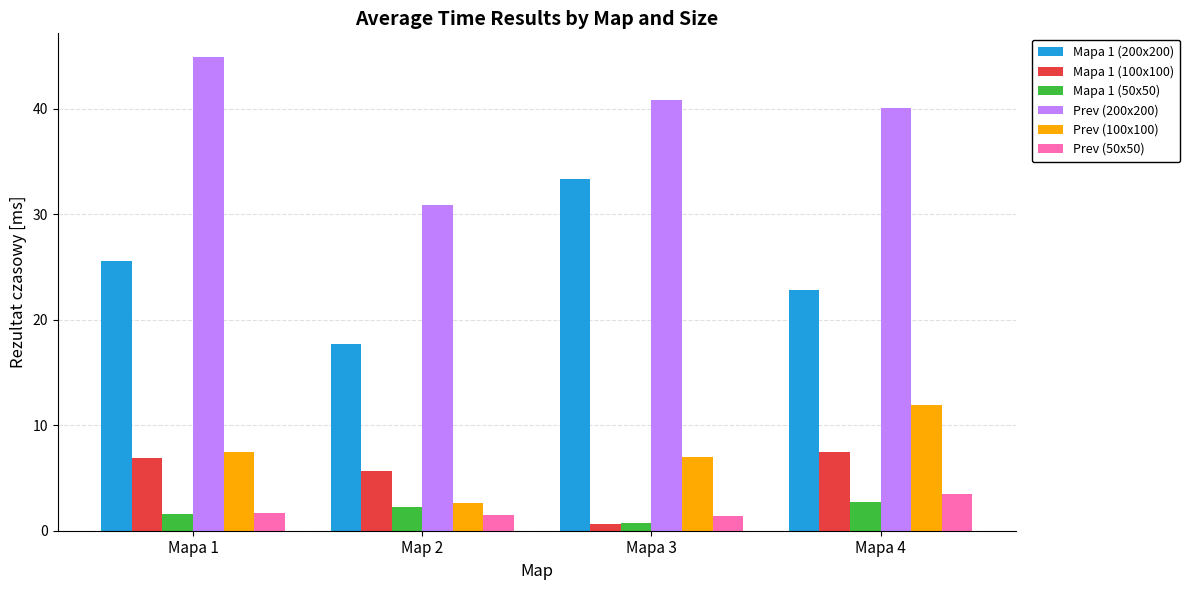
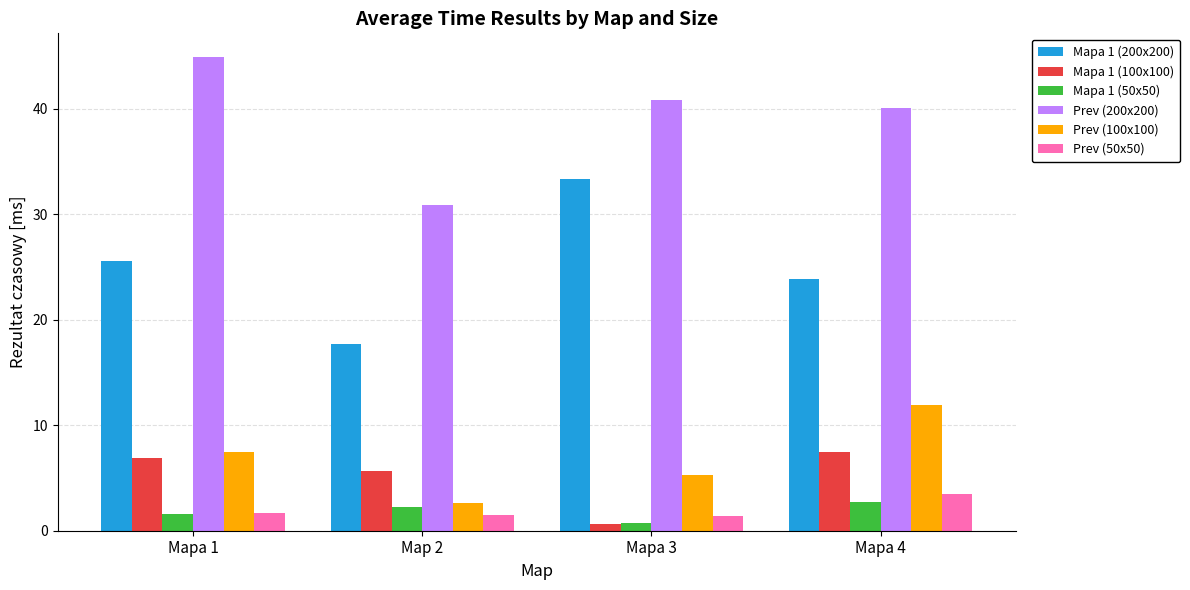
Prev (100x100), Mapa 3: 7.0 -> 5.3
Mapa 1 (200x200), Mapa 4: 22.8 -> 23.9
